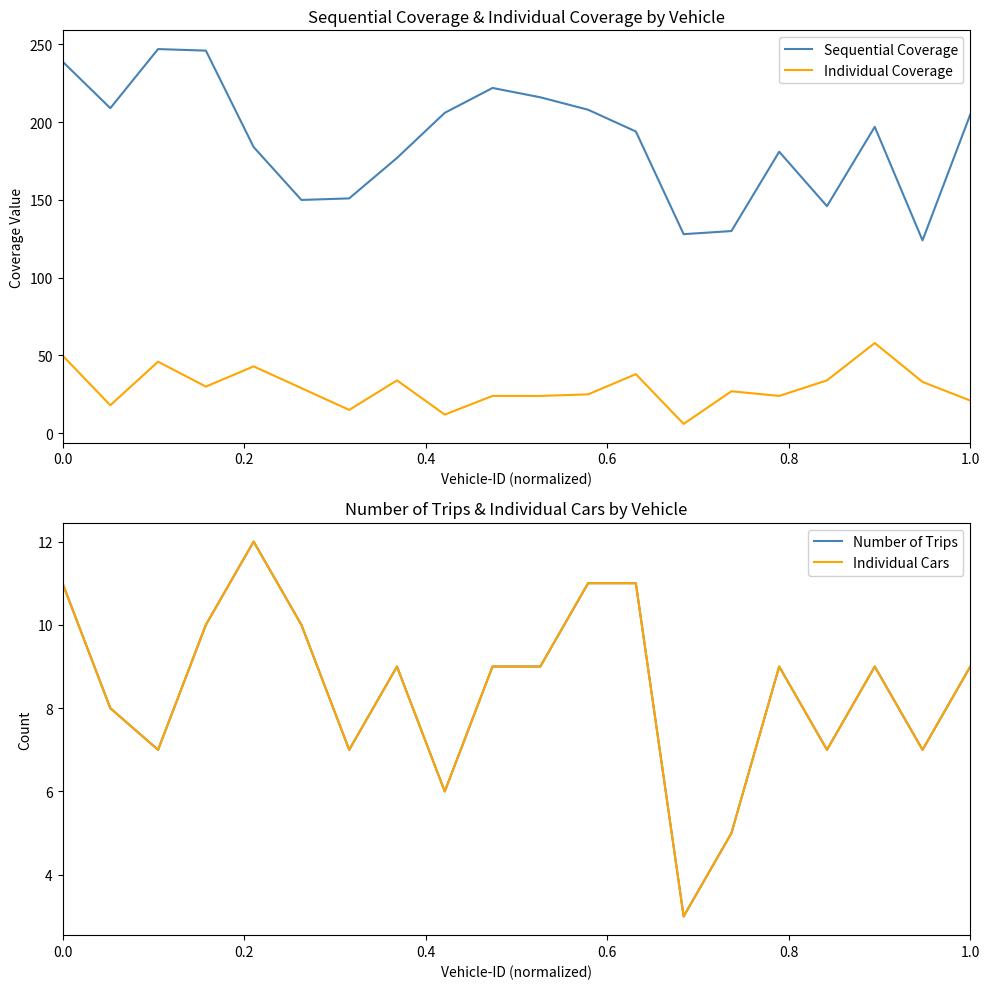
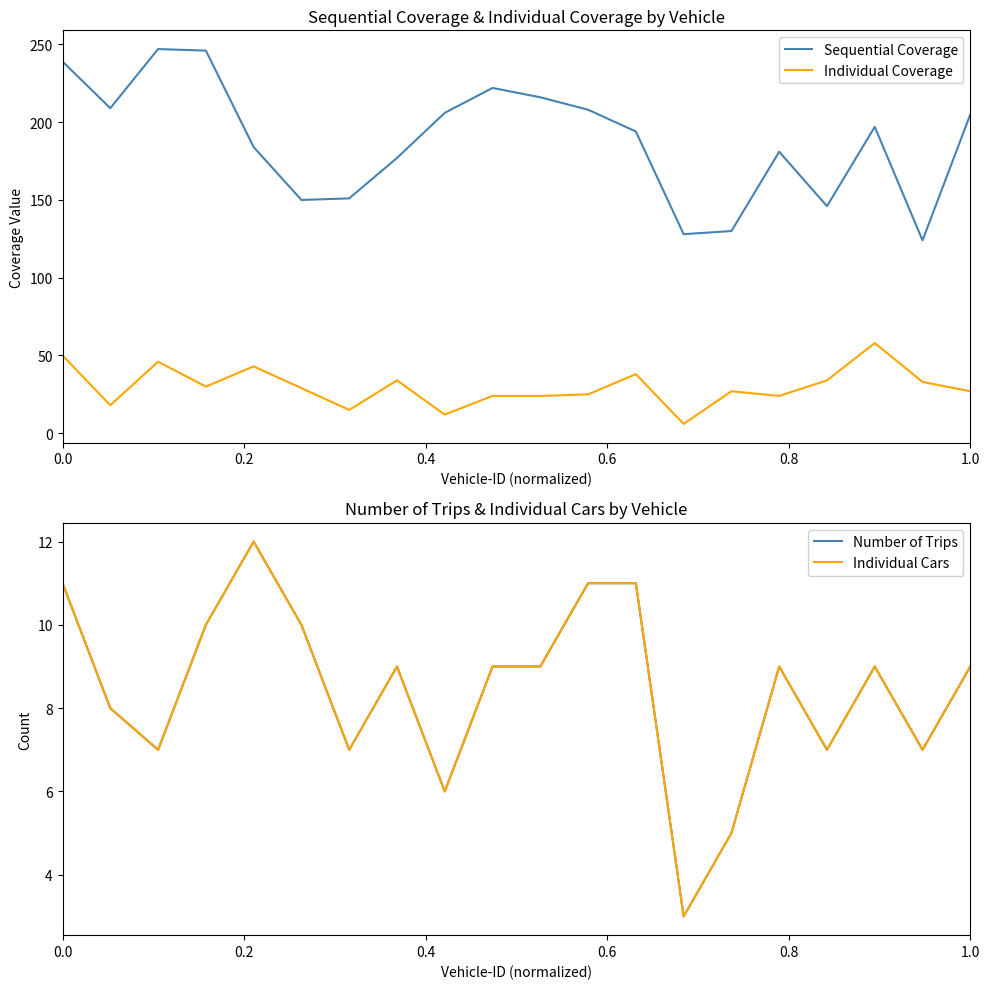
Sequential Coverage & Individual Coverage by Vehicle, Individual Coverage, 1.0: 21 -> 27
